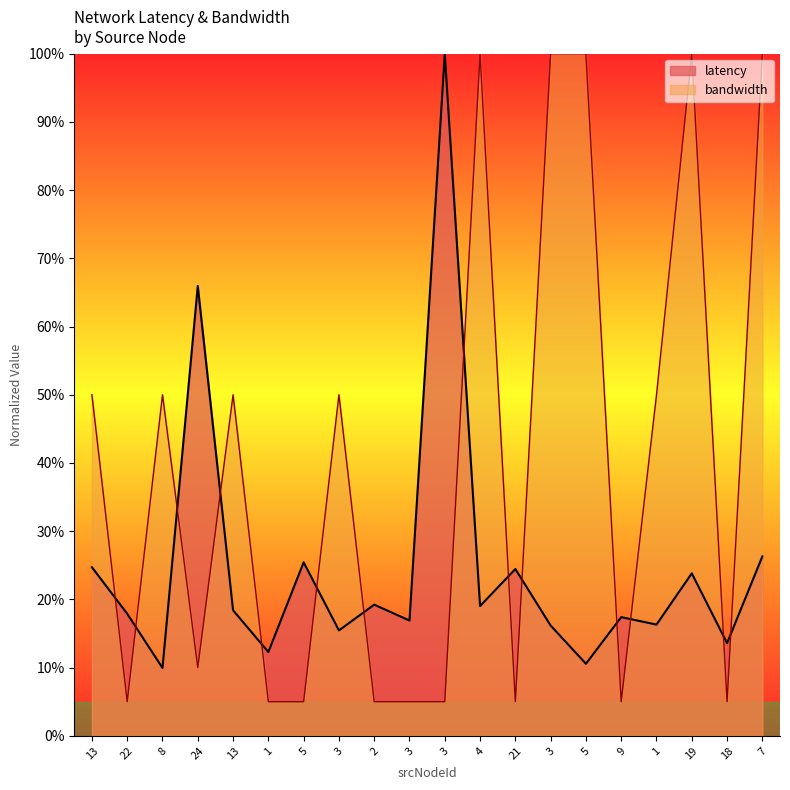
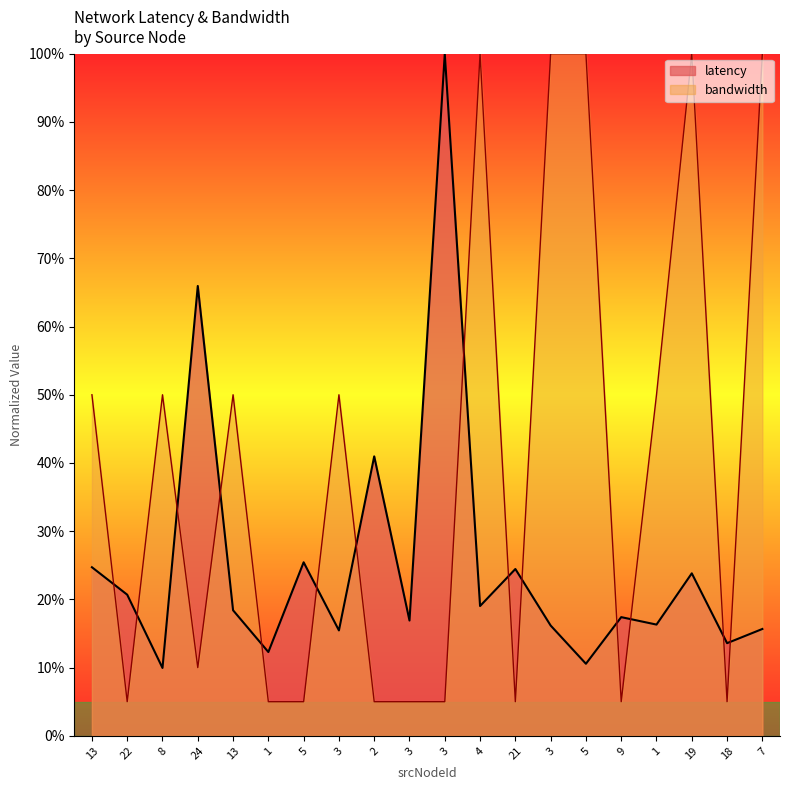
latency, 22: 18% -> 21%
latency, 2: 19% -> 41%
latency, 7: 26% -> 16%
